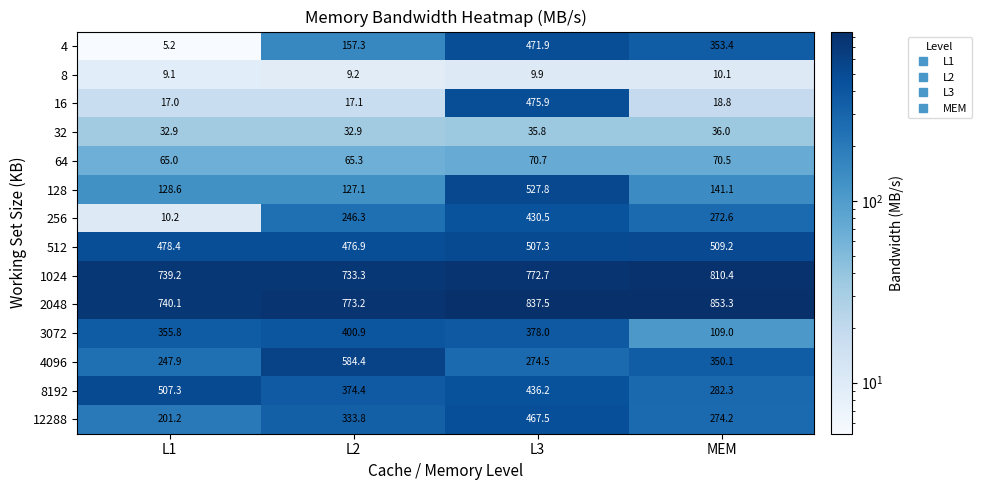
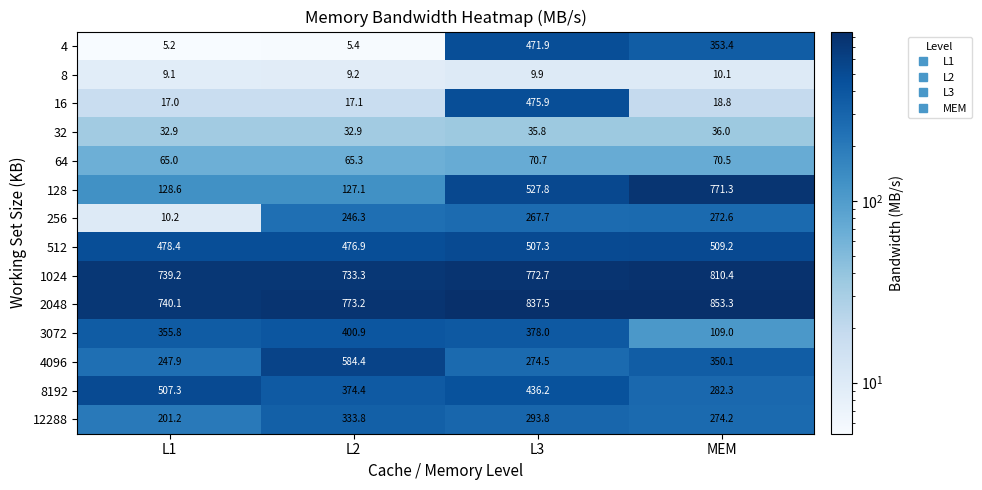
4, L2: 157.3 -> 5.4
128, MEM: 141.1 -> 771.3
256, L3: 430.5 -> 267.7
12288, L3: 467.5 -> 293.8
